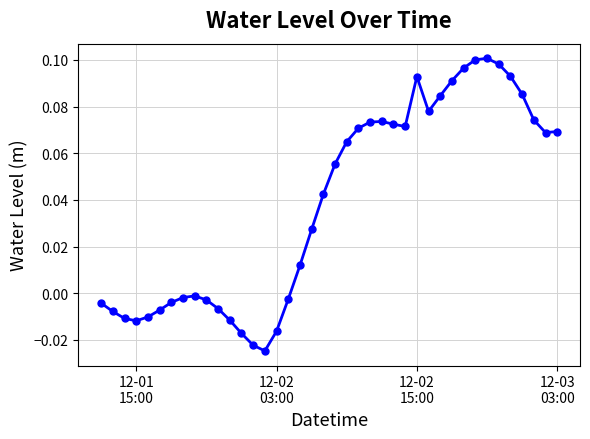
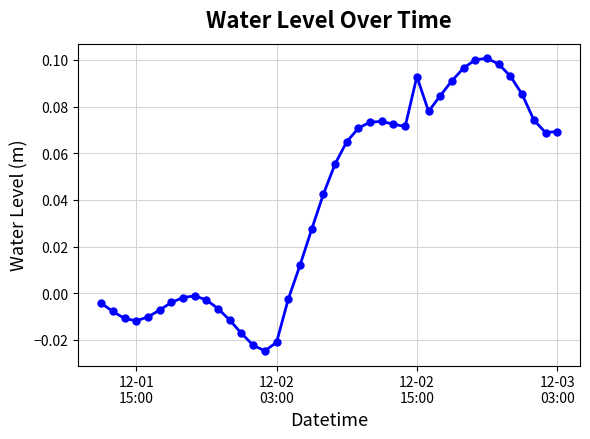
12-02 03:00: -0.016 -> -0.021
